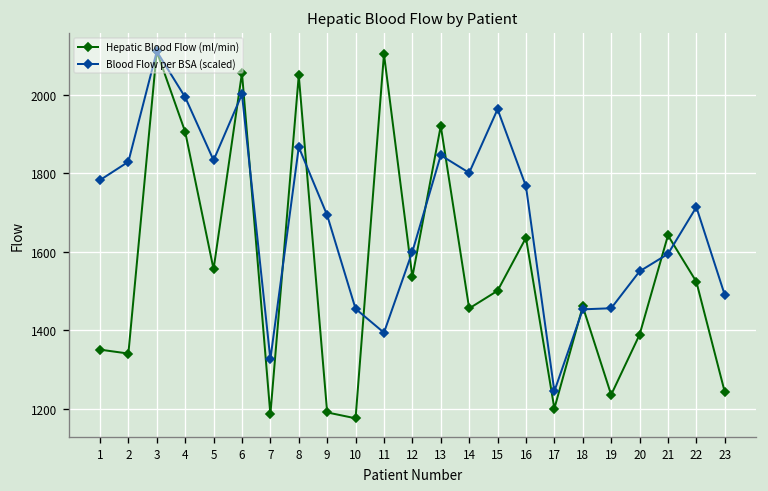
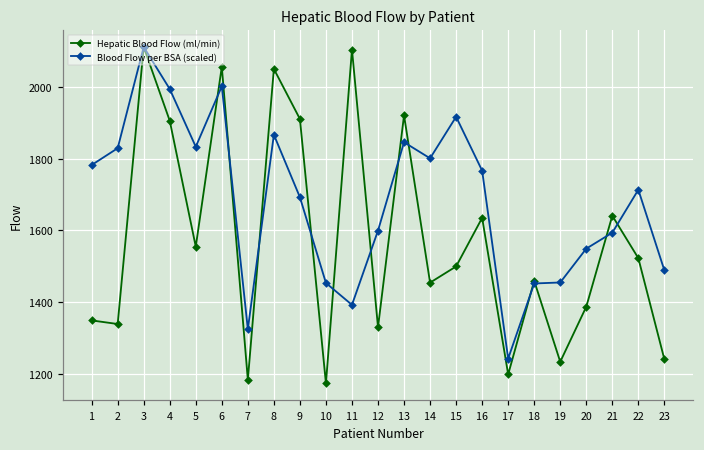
Hepatic Blood Flow (ml/min), 9: 1190 -> 1910
Hepatic Blood Flow (ml/min), 12: 1540 -> 1330
Blood Flow per BSA (scaled), 15: 1960 -> 1920
